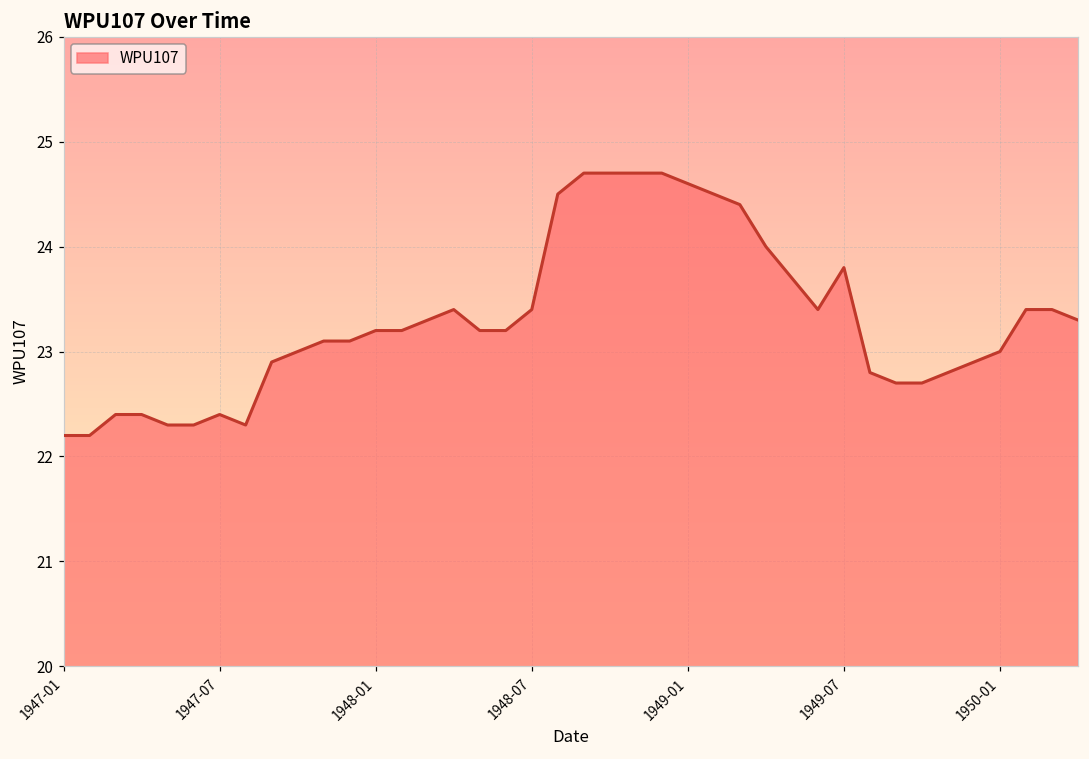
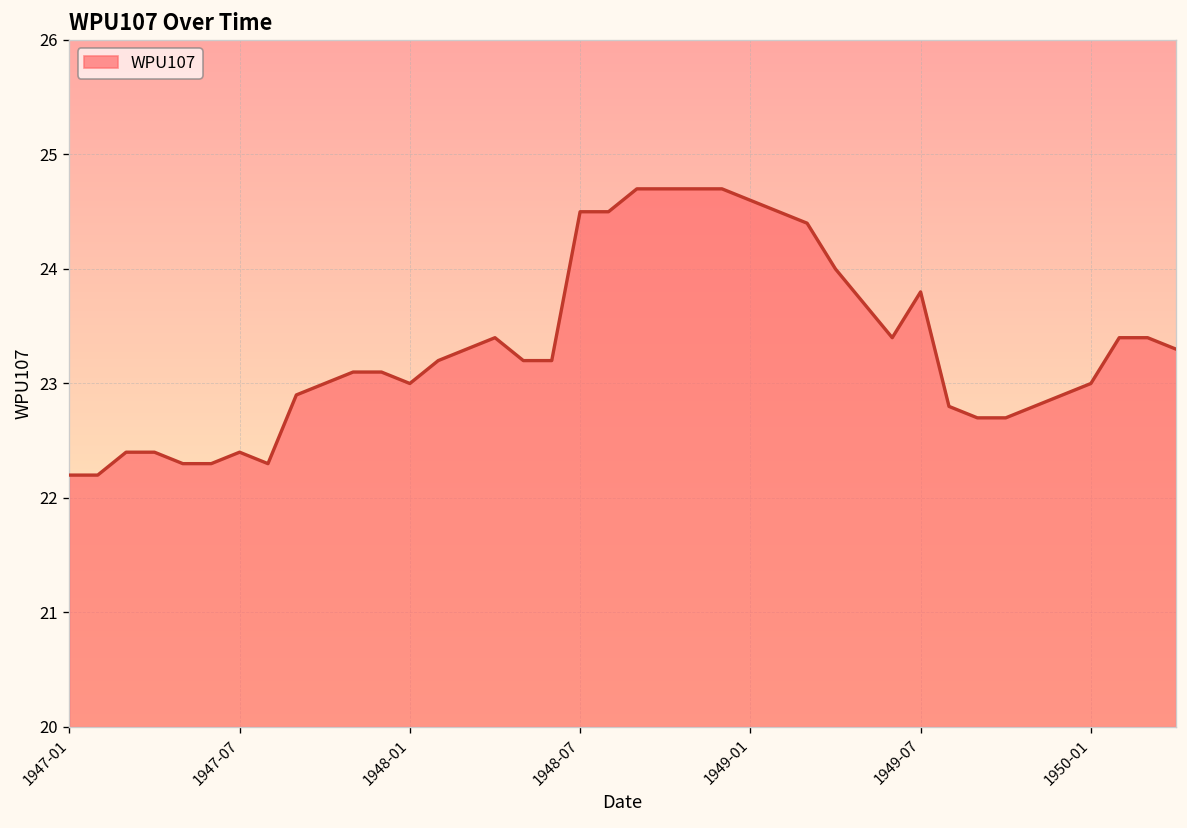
1948-01: 23.2 -> 23.0
1948-07: 23.4 -> 24.5
